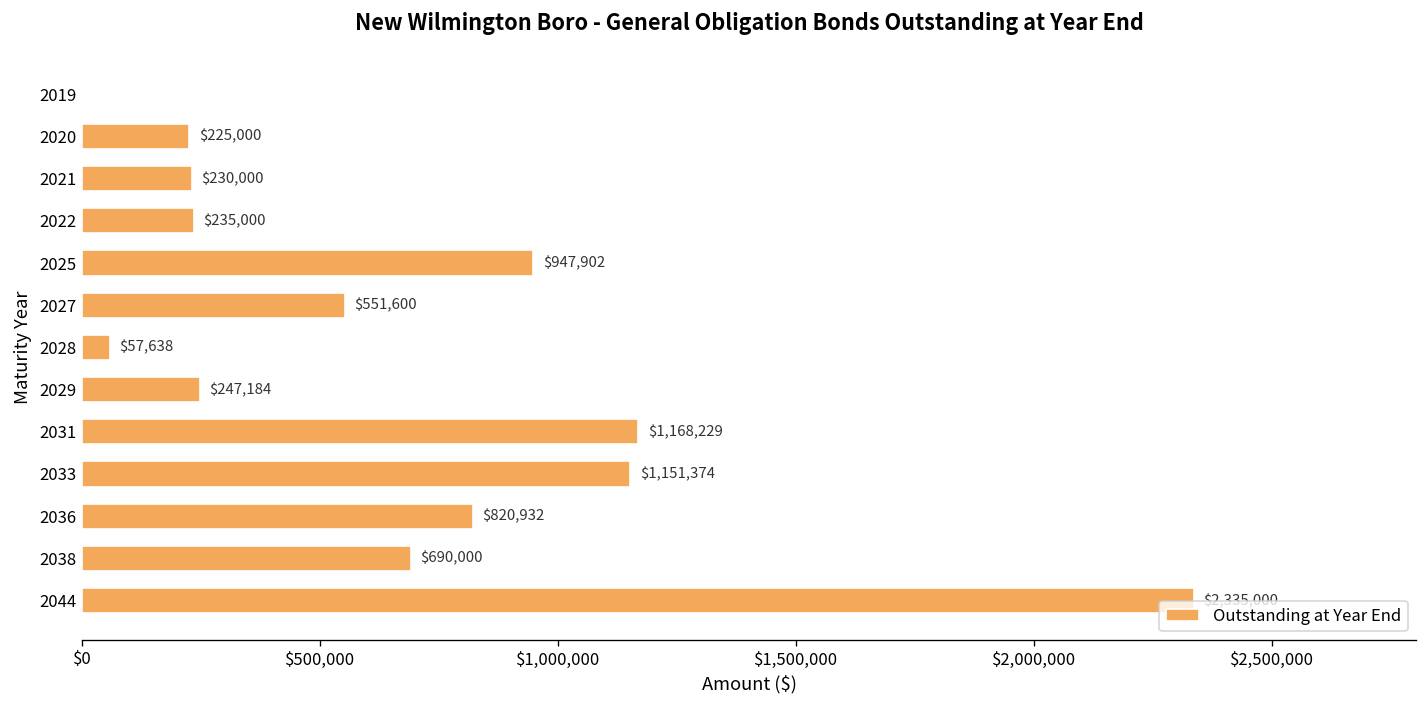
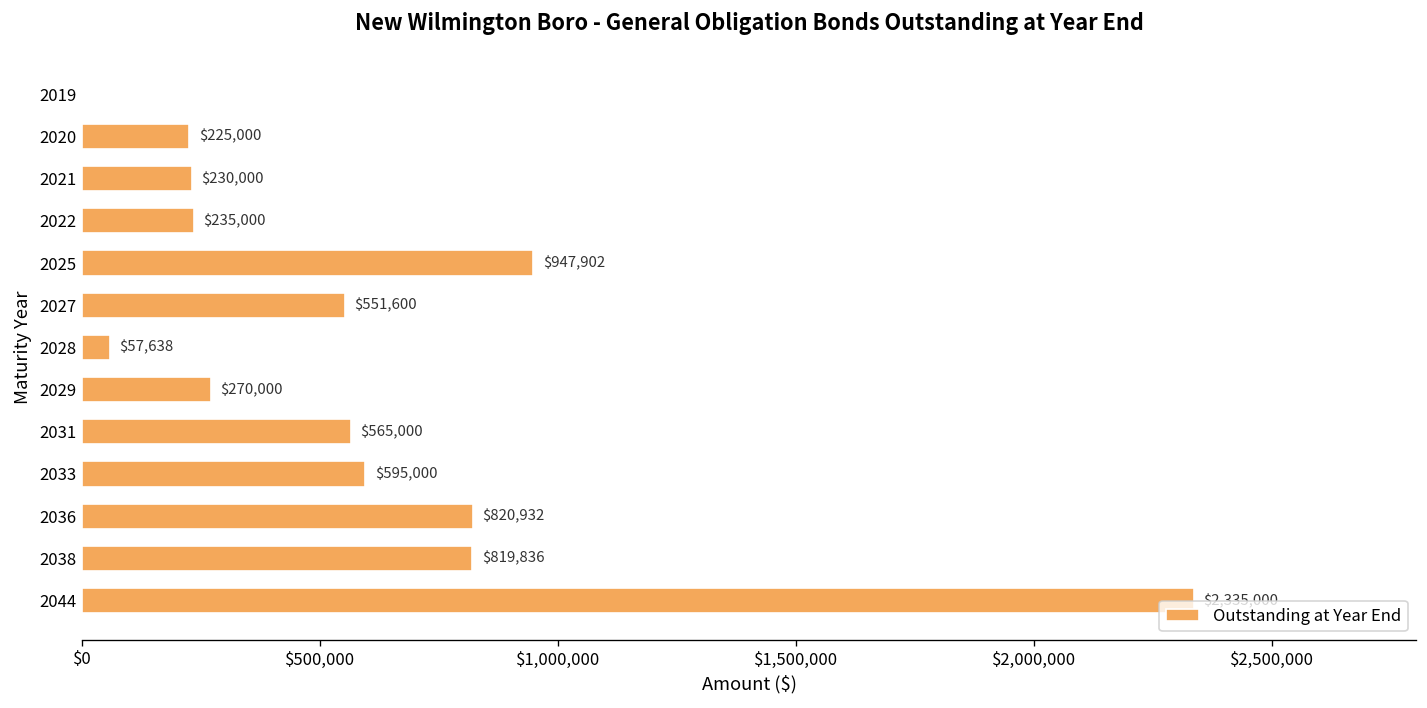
2029: $247,184 -> $270,000
2031: $1,168,229 -> $565,000
2033: $1,151,374 -> $595,000
2038: $690,000 -> $819,836
